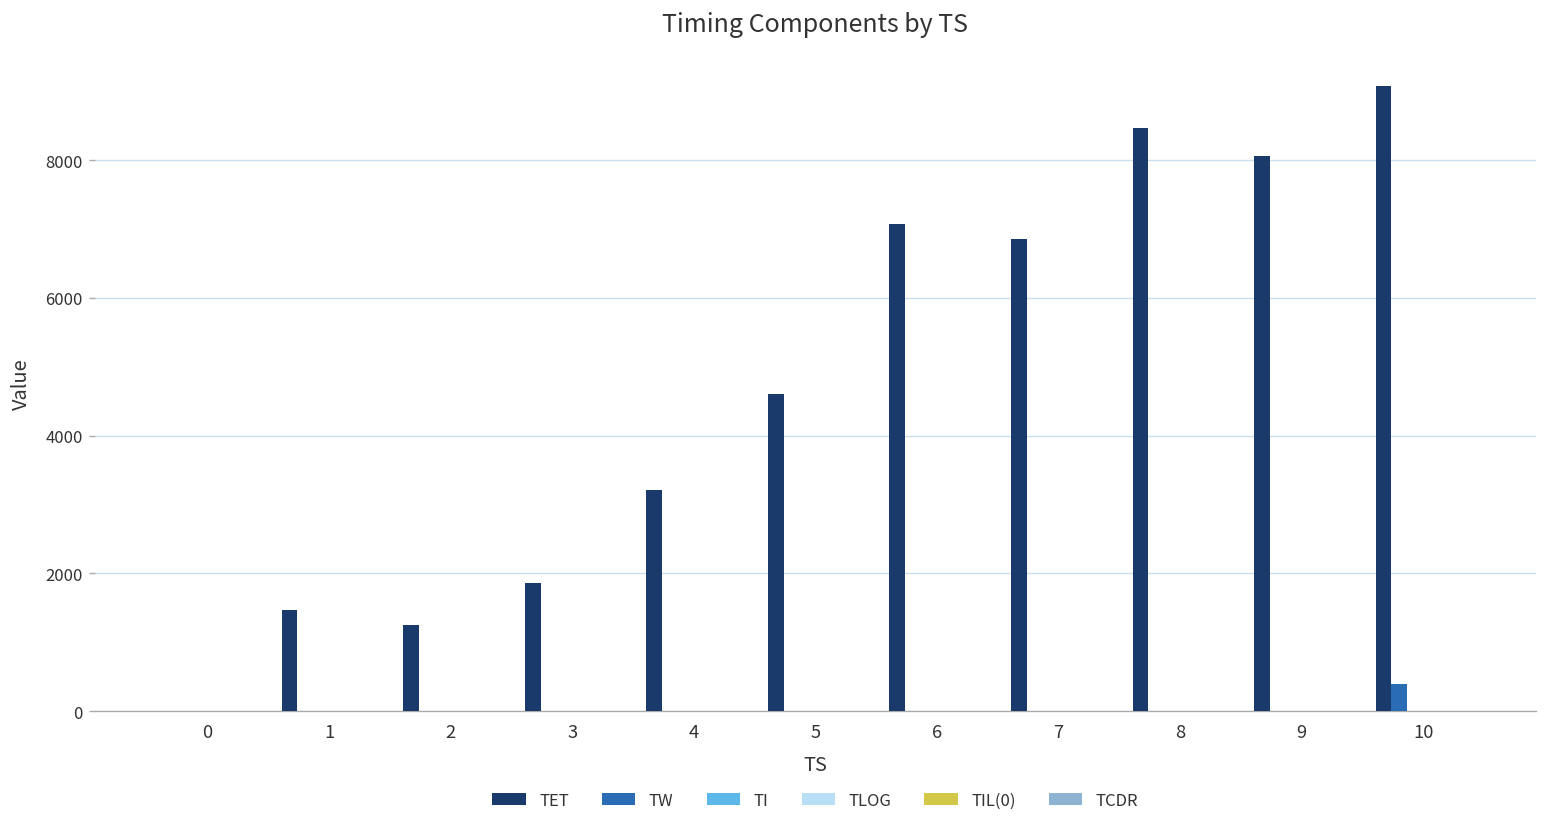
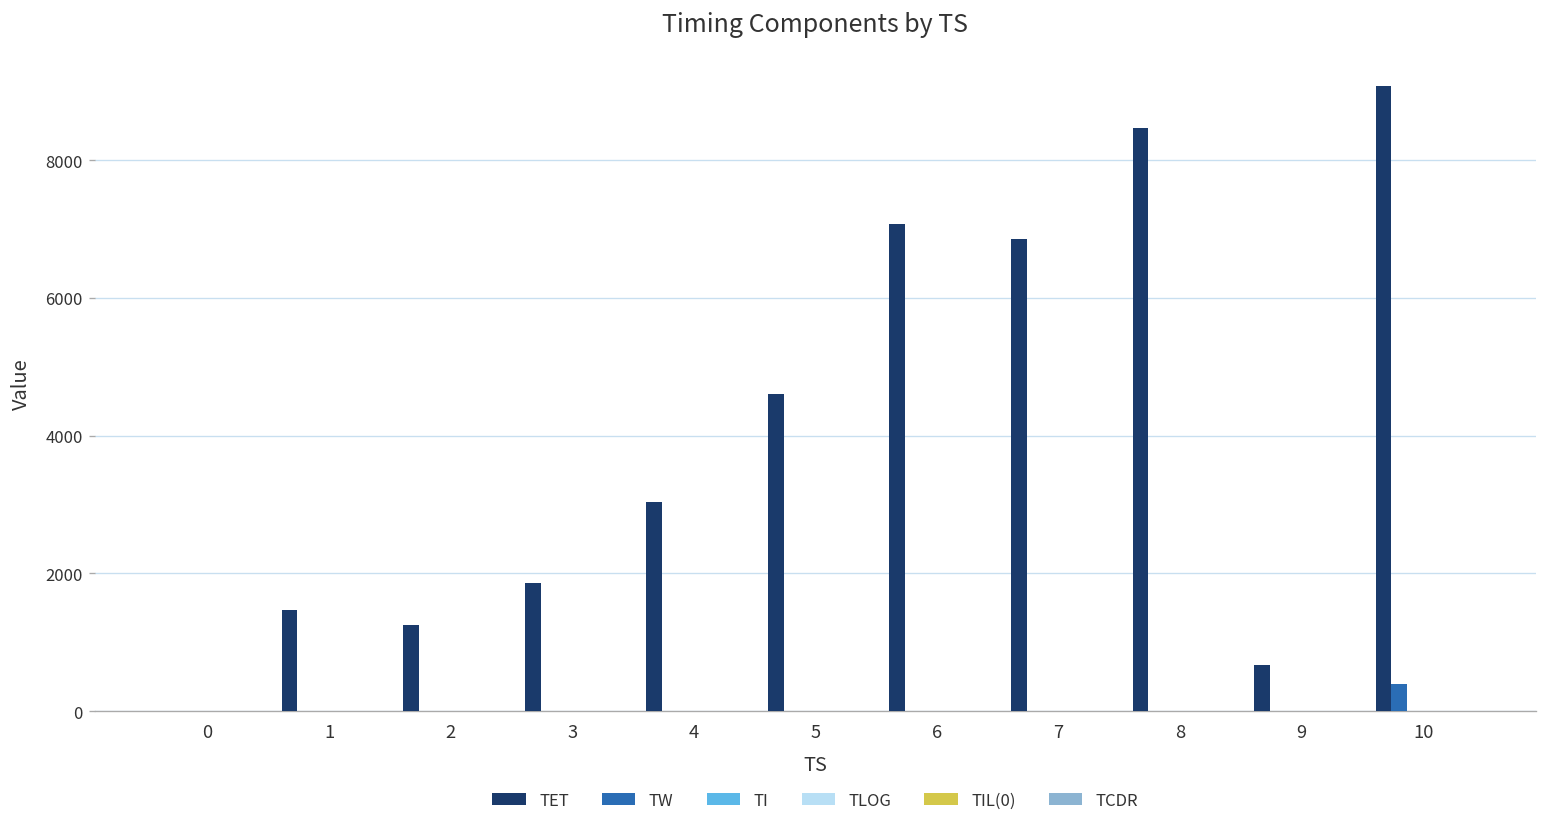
TET, 4: 3200 -> 3000
TET, 9: 8100 -> 700
